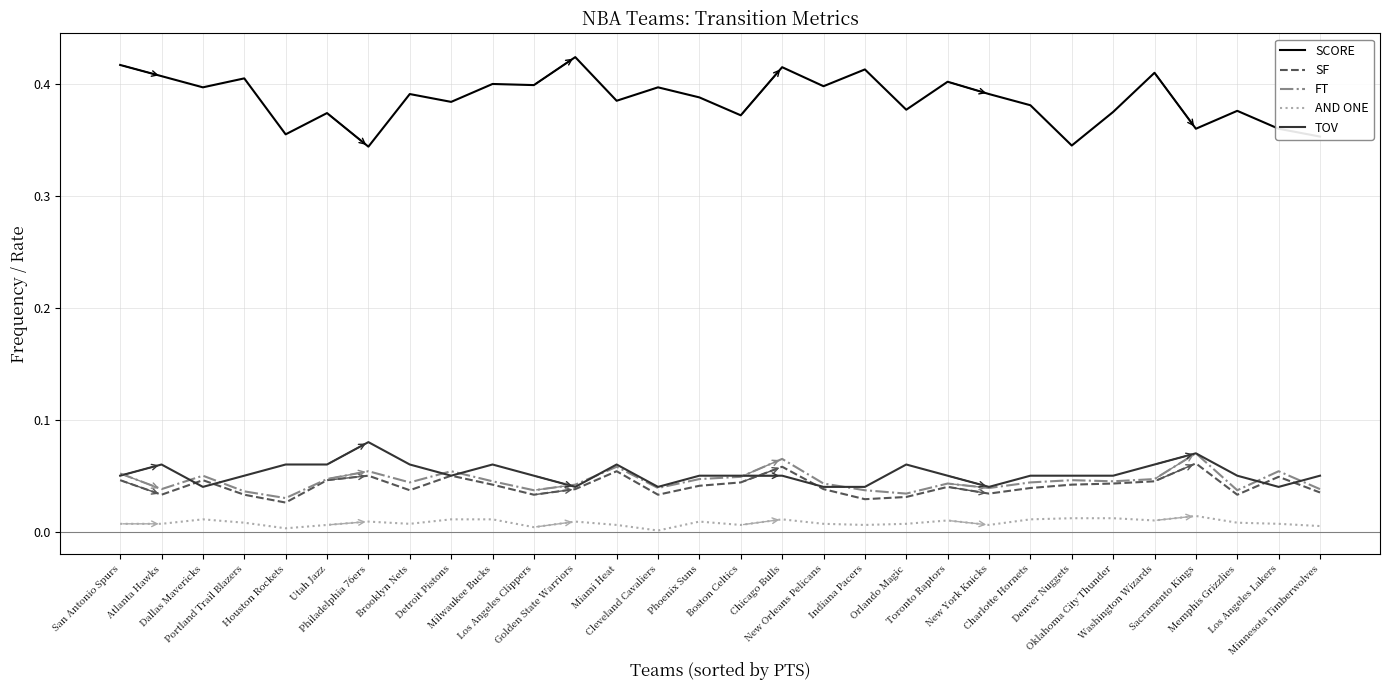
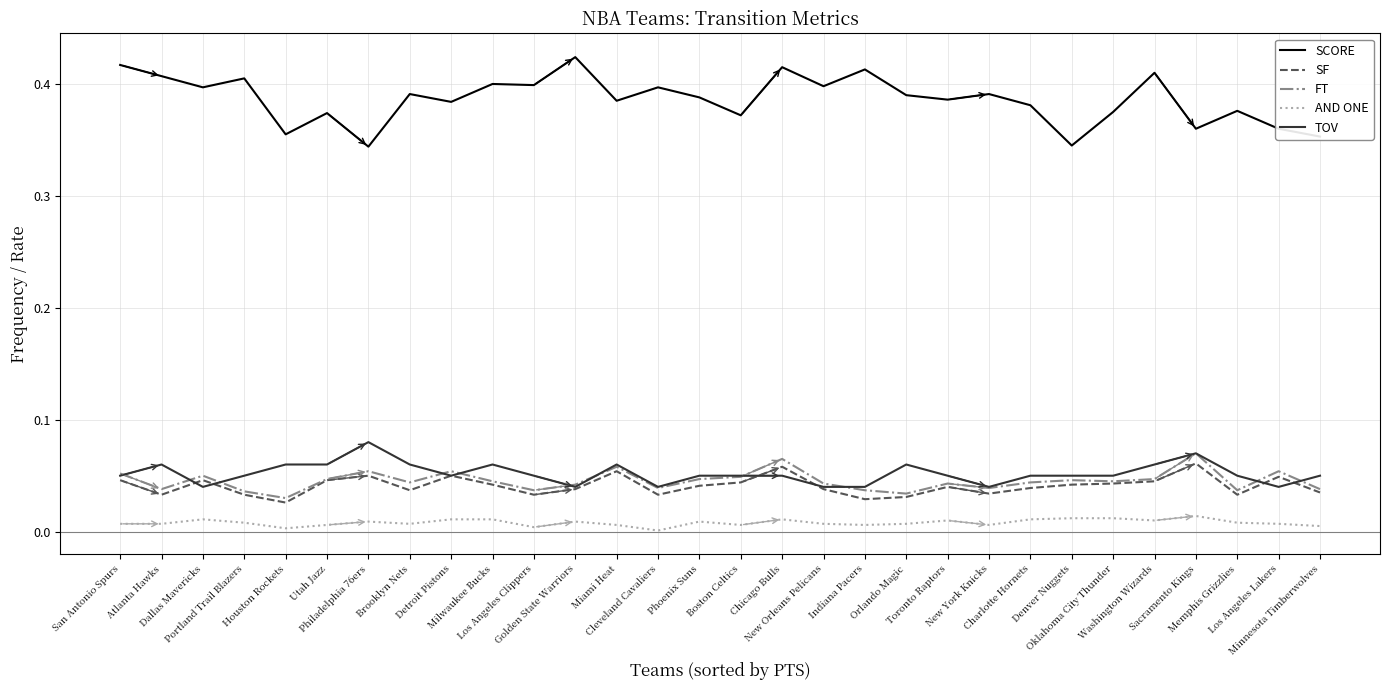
SCORE, Orlando Magic: 0.377 -> 0.390
SCORE, Toronto Raptors: 0.402 -> 0.386
